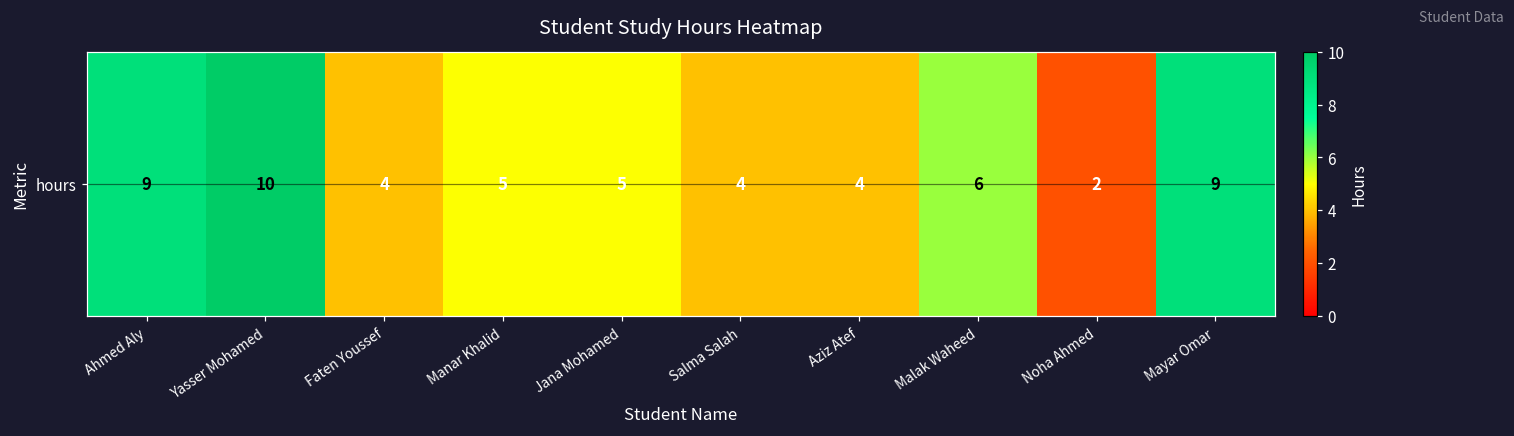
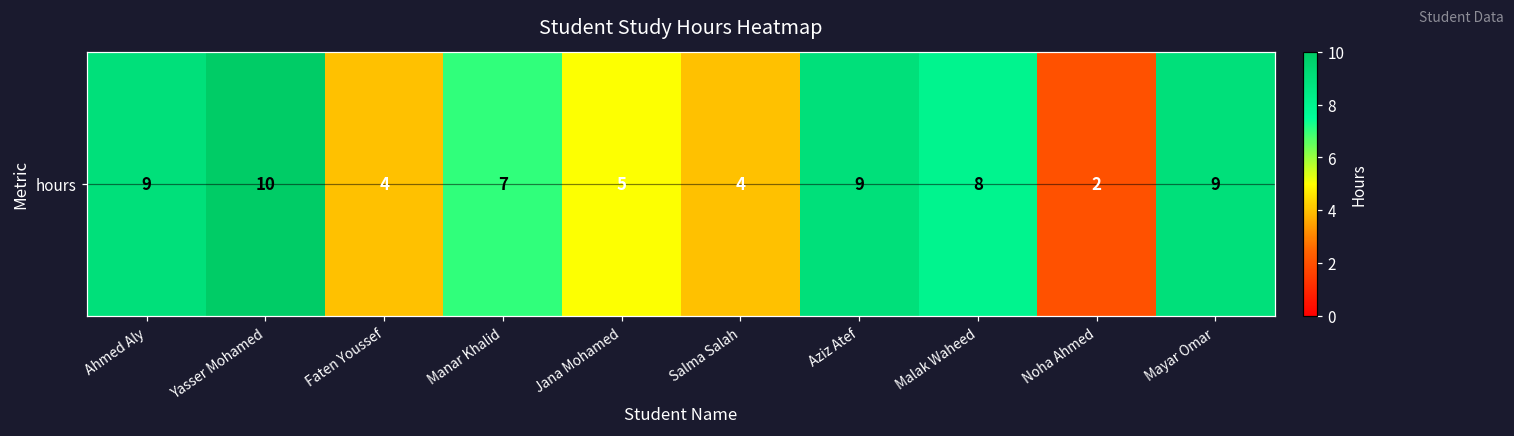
hours, Manar Khalid: 5 -> 7
hours, Aziz Atef: 4 -> 9
hours, Malak Waheed: 6 -> 8
